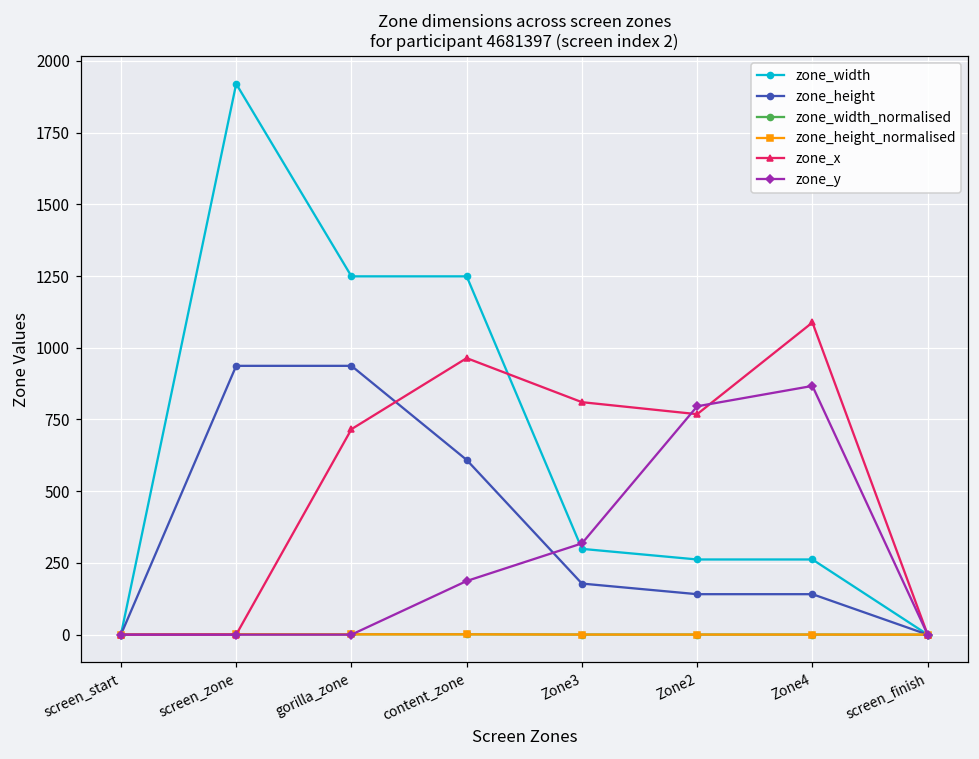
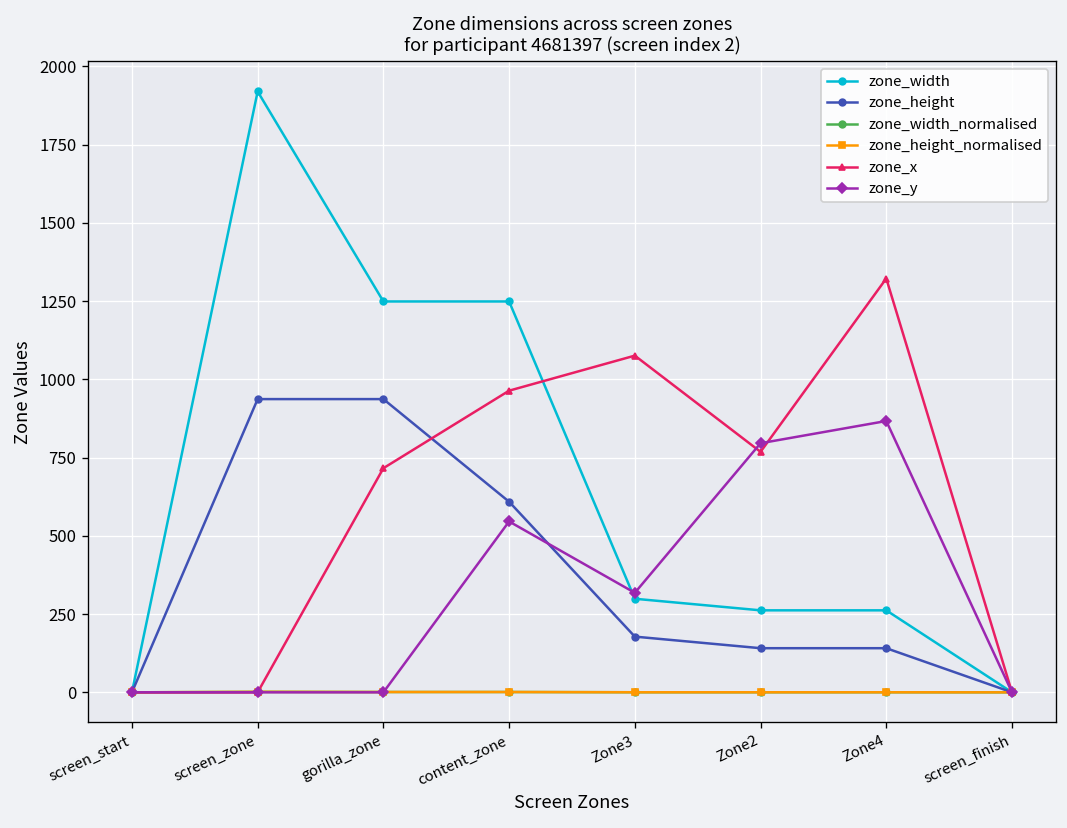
zone_y, content_zone: 190 -> 550
zone_x, Zone3: 810 -> 1080
zone_x, Zone4: 1090 -> 1320
